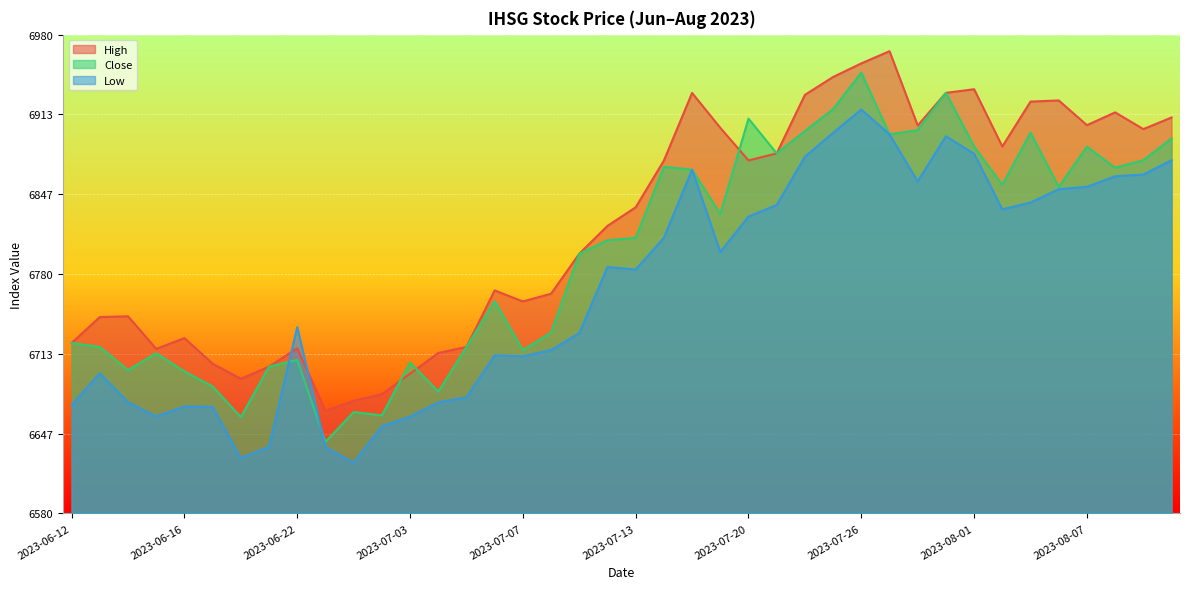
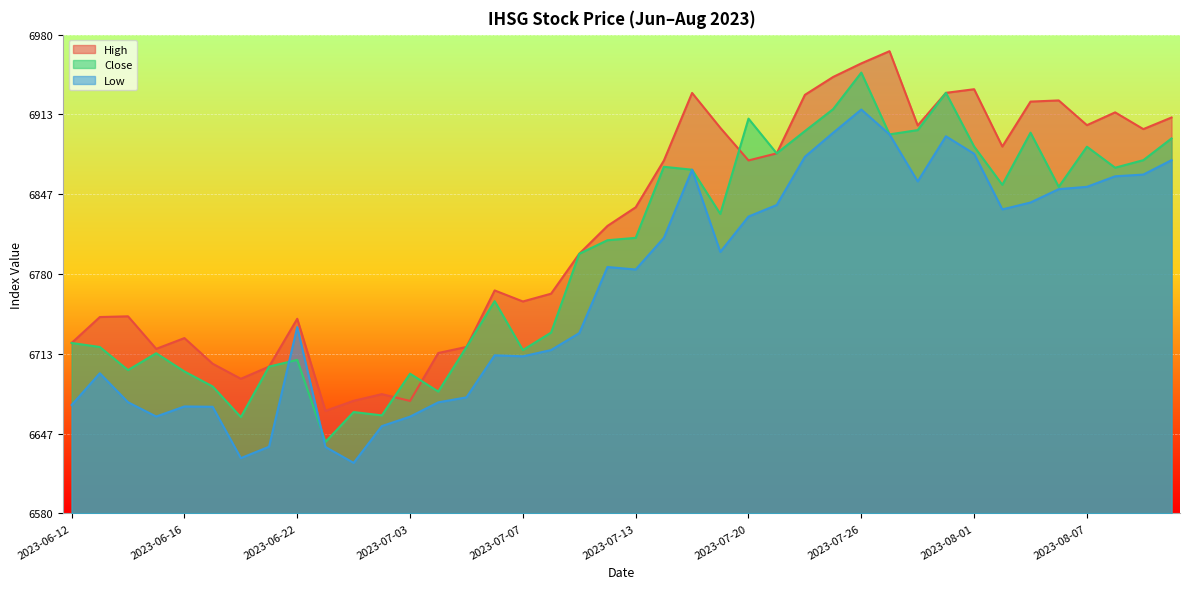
High, 2023-06-22: 6718 -> 6743
High, 2023-07-03: 6697 -> 6674
Close, 2023-07-03: 6706 -> 6697
